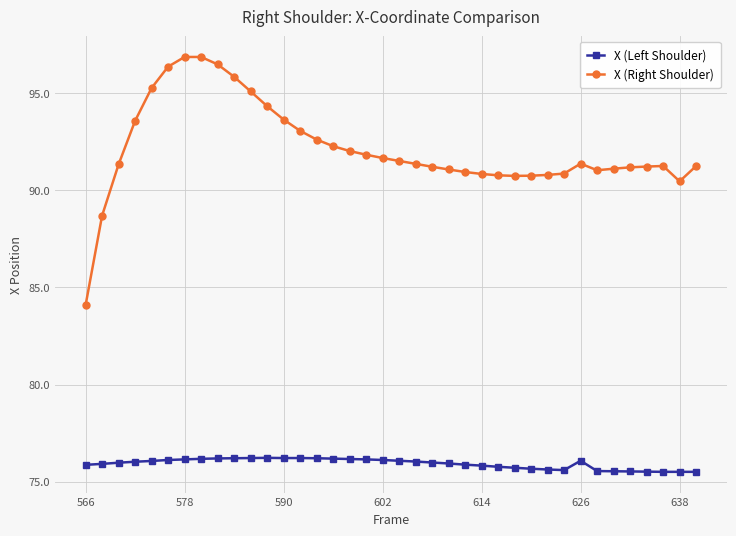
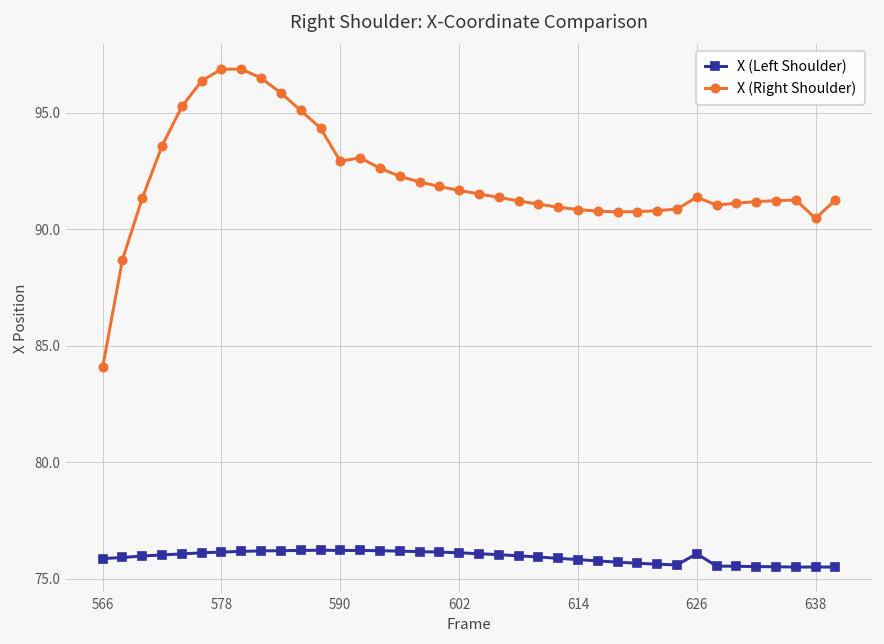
X (Right Shoulder), 590: 93.6 -> 92.9
